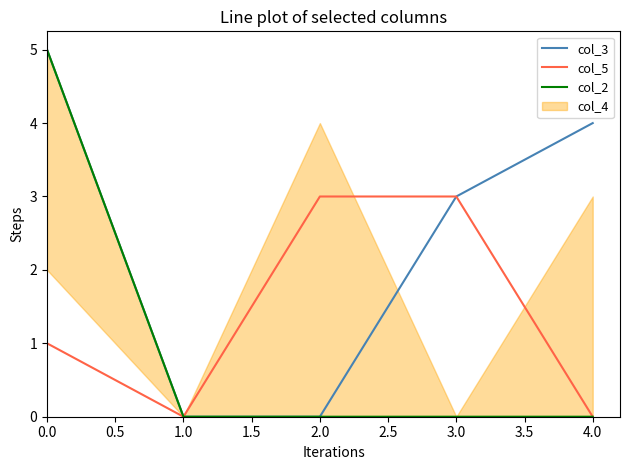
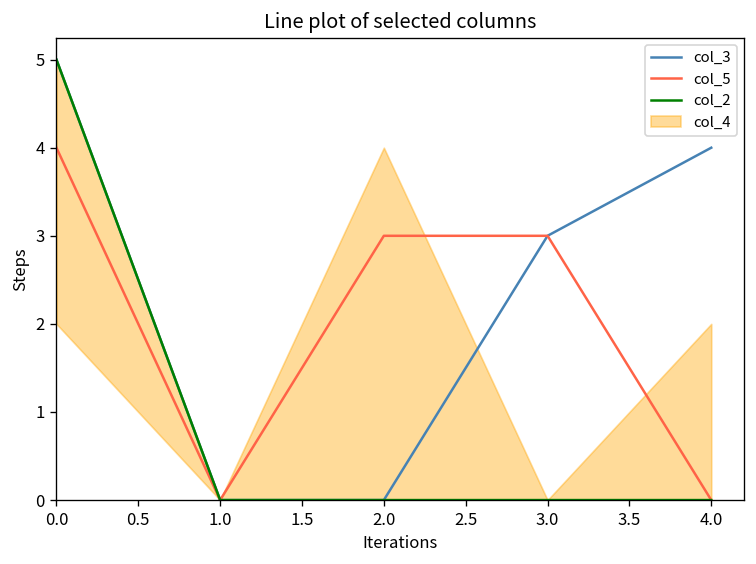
col_5, 0.0: 1 -> 4
col_4, 4.0: 3 -> 2
